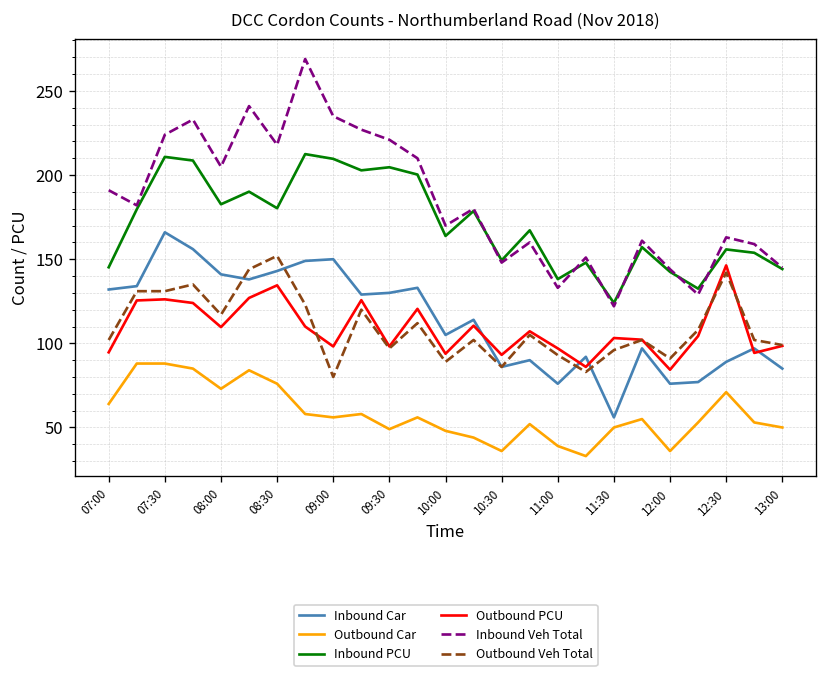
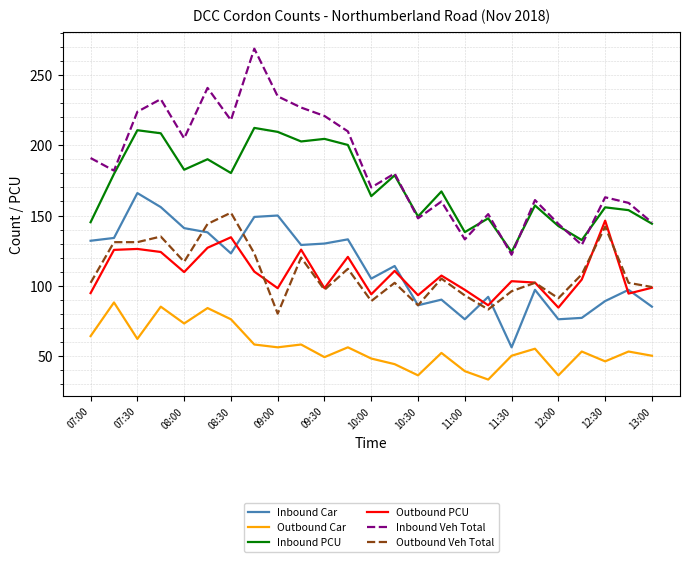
Outbound Car, 07:30: 88 -> 62
Inbound Car, 08:30: 143 -> 123
Outbound Car, 12:30: 71 -> 46
